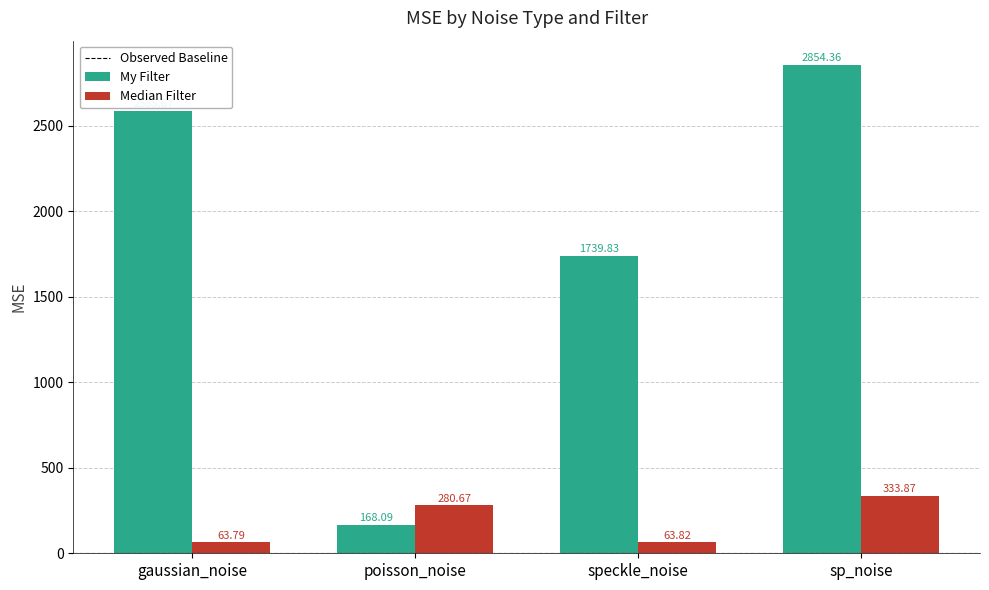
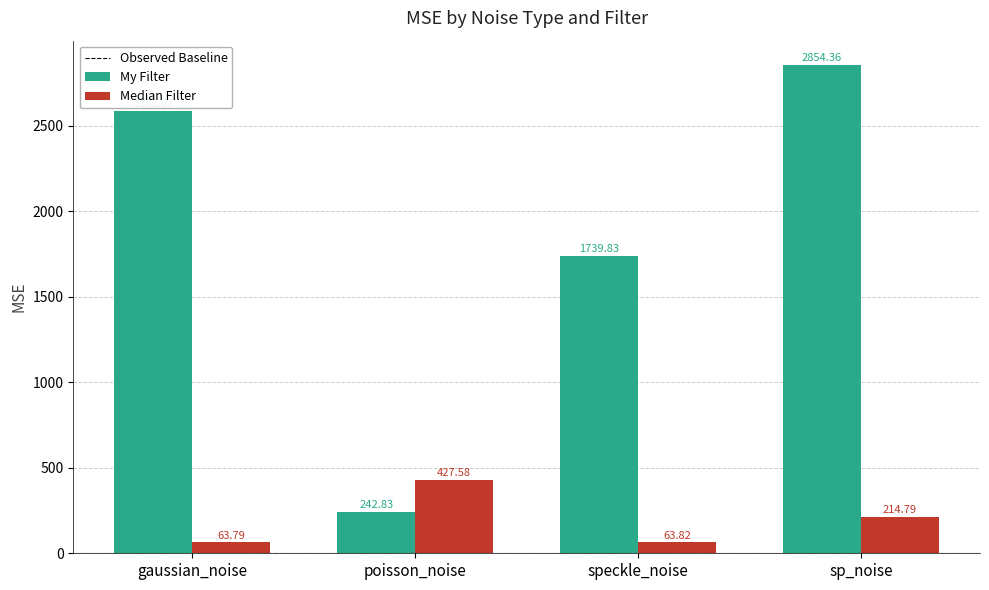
My Filter, poisson_noise: 168.09 -> 242.83
Median Filter, poisson_noise: 280.67 -> 427.58
Median Filter, sp_noise: 333.87 -> 214.79
